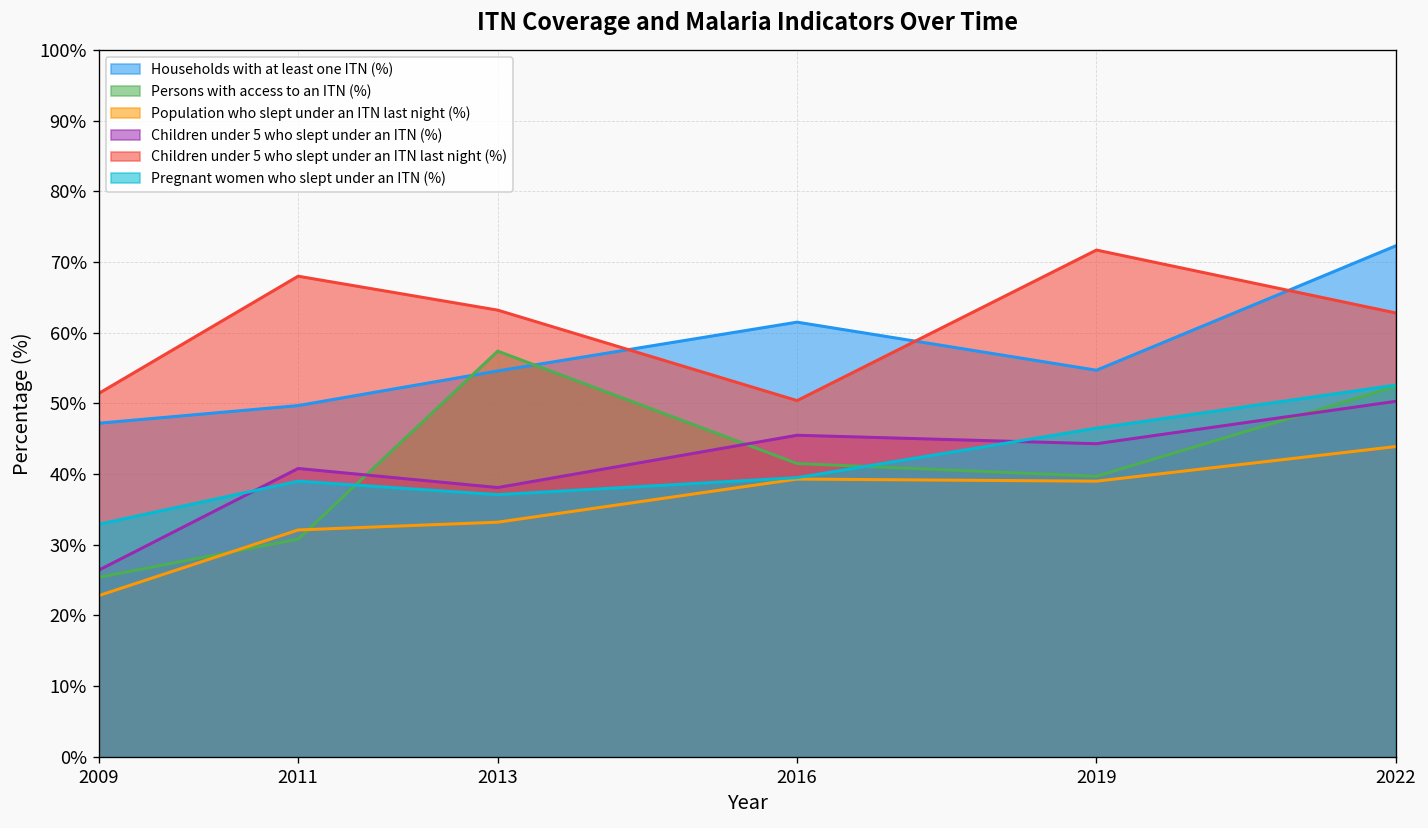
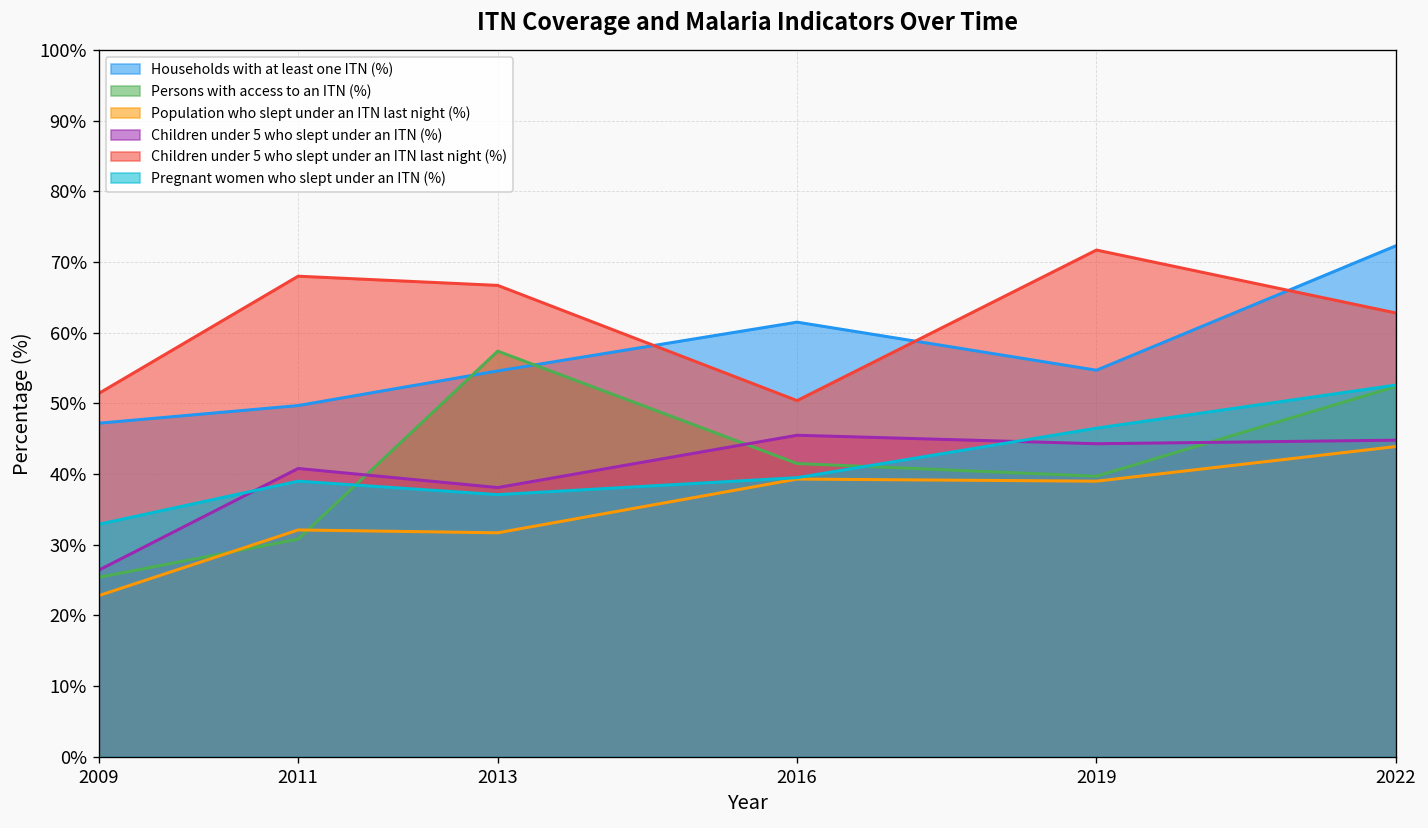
Population who slept under an ITN last night (%), 2013: 33% -> 32%
Children under 5 who slept under an ITN last night (%), 2013: 63% -> 67%
Children under 5 who slept under an ITN (%), 2022: 50% -> 45%
